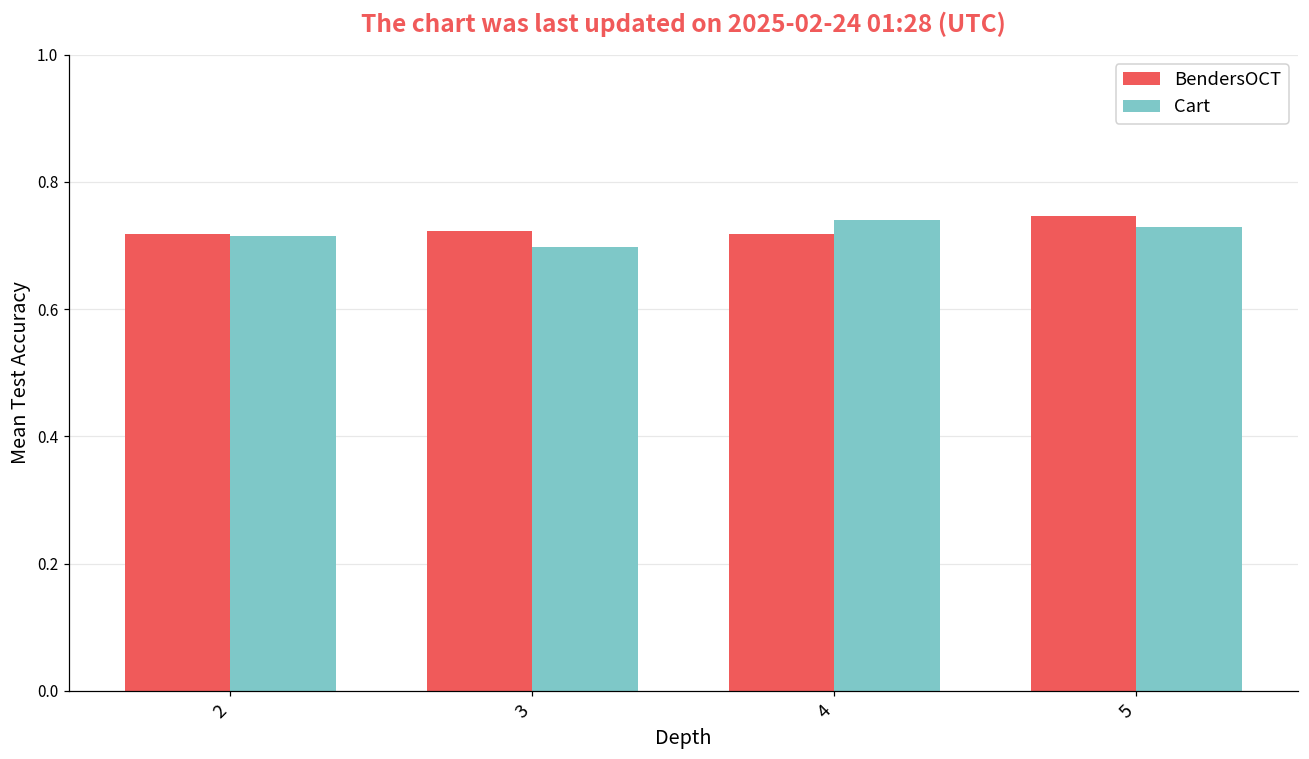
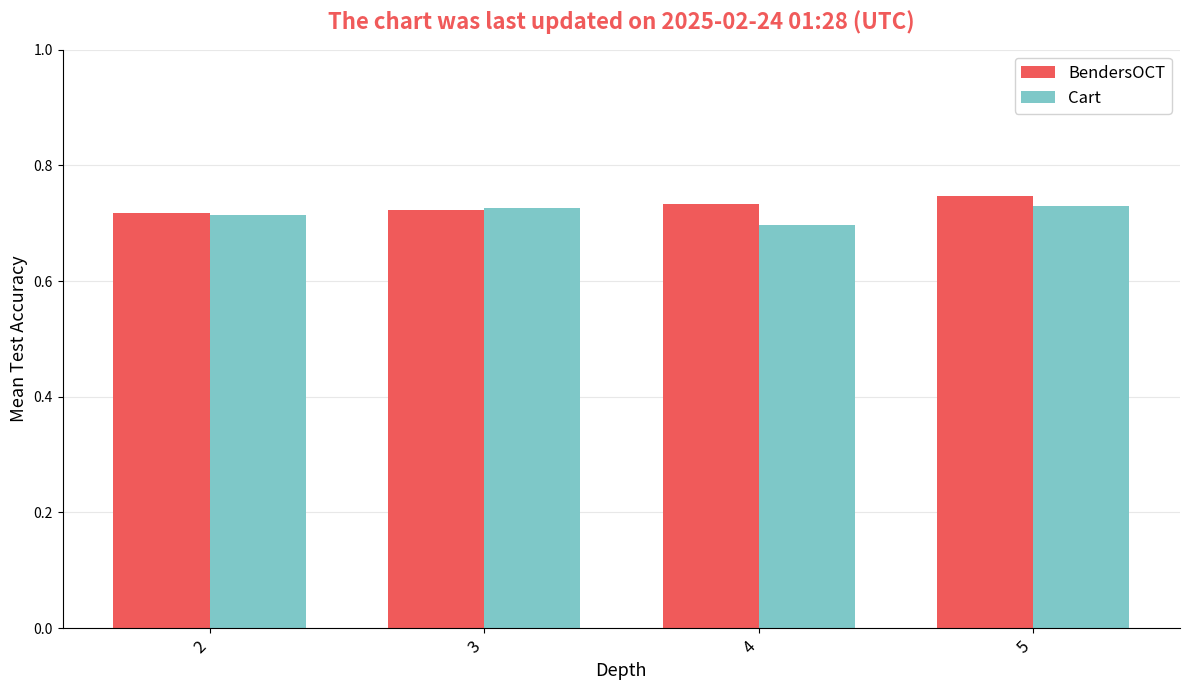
Cart, 3: 0.70 -> 0.73
BendersOCT, 4: 0.72 -> 0.73
Cart, 4: 0.74 -> 0.70
